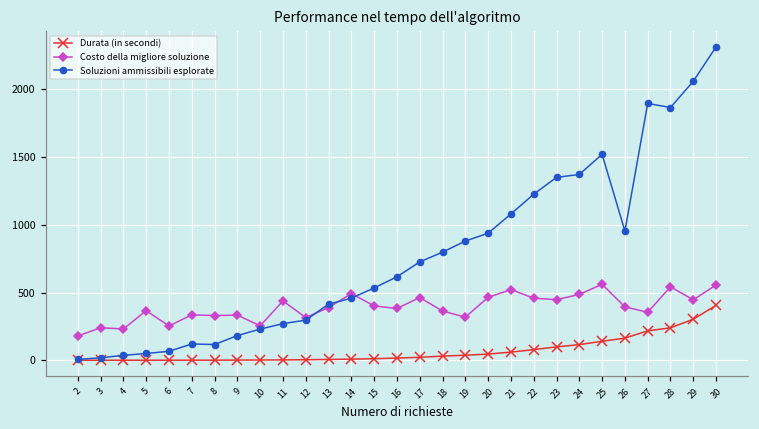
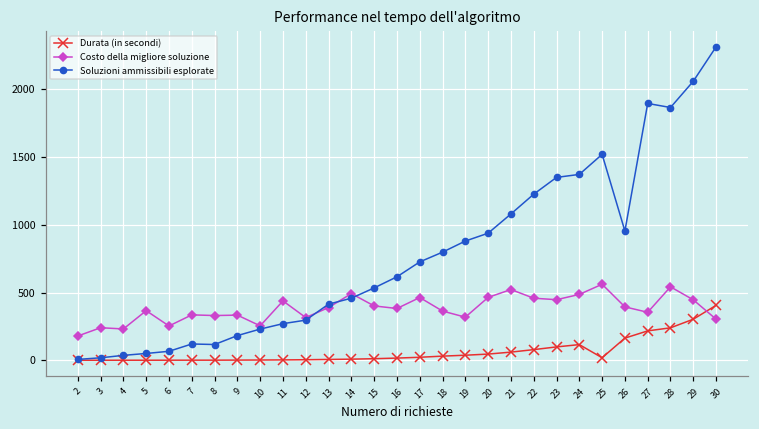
Durata (in secondi), 25: 140 -> 20
Costo della migliore soluzione, 30: 560 -> 300
